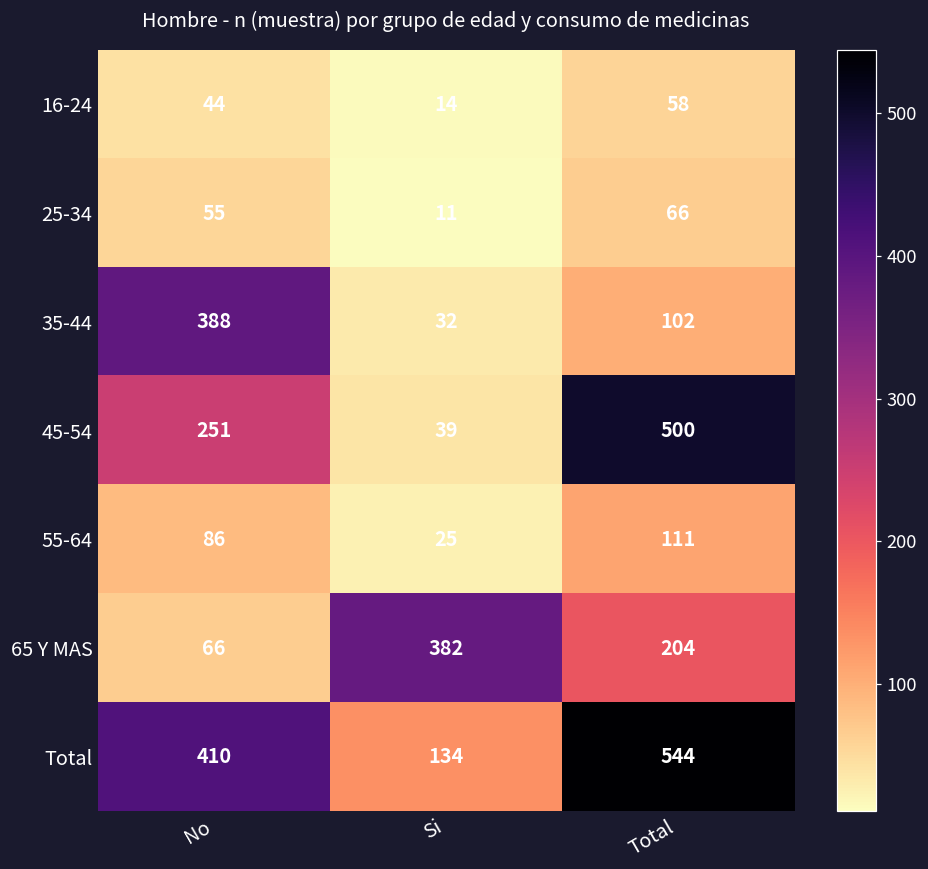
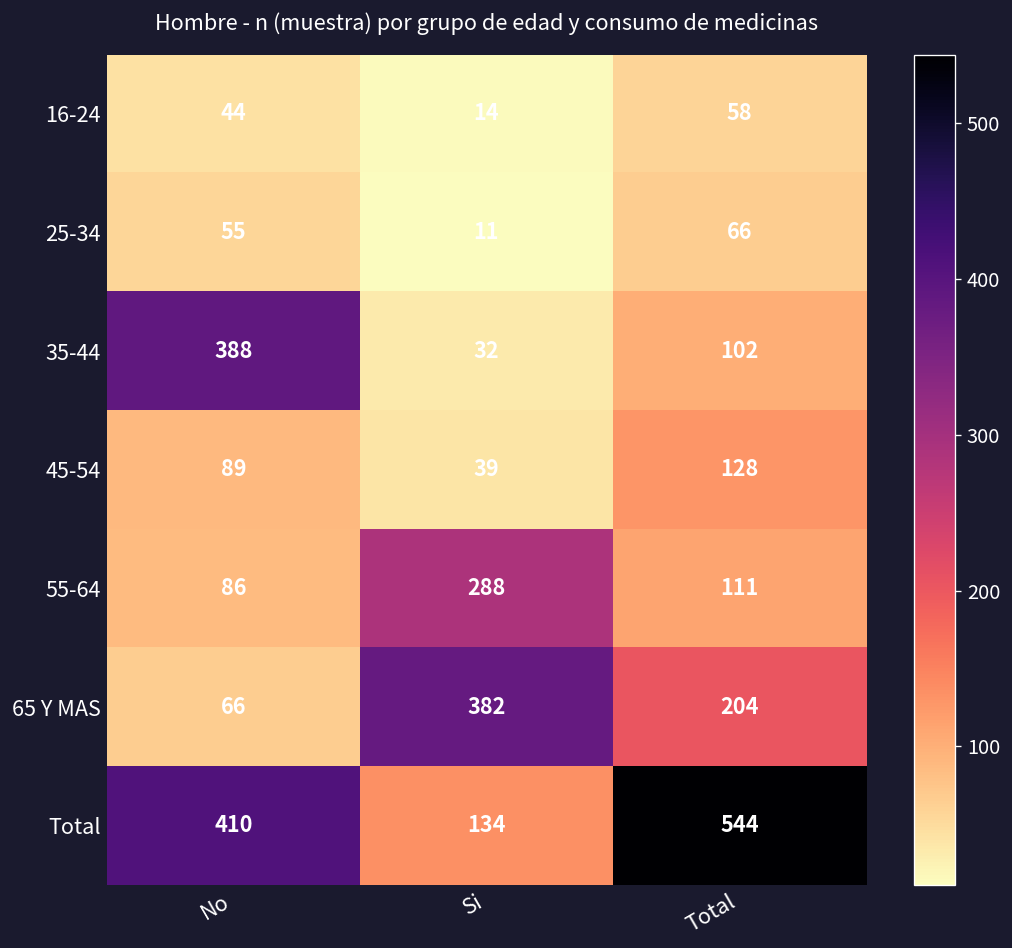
45-54, No: 251 -> 89
45-54, Total: 500 -> 128
55-64, Si: 25 -> 288
